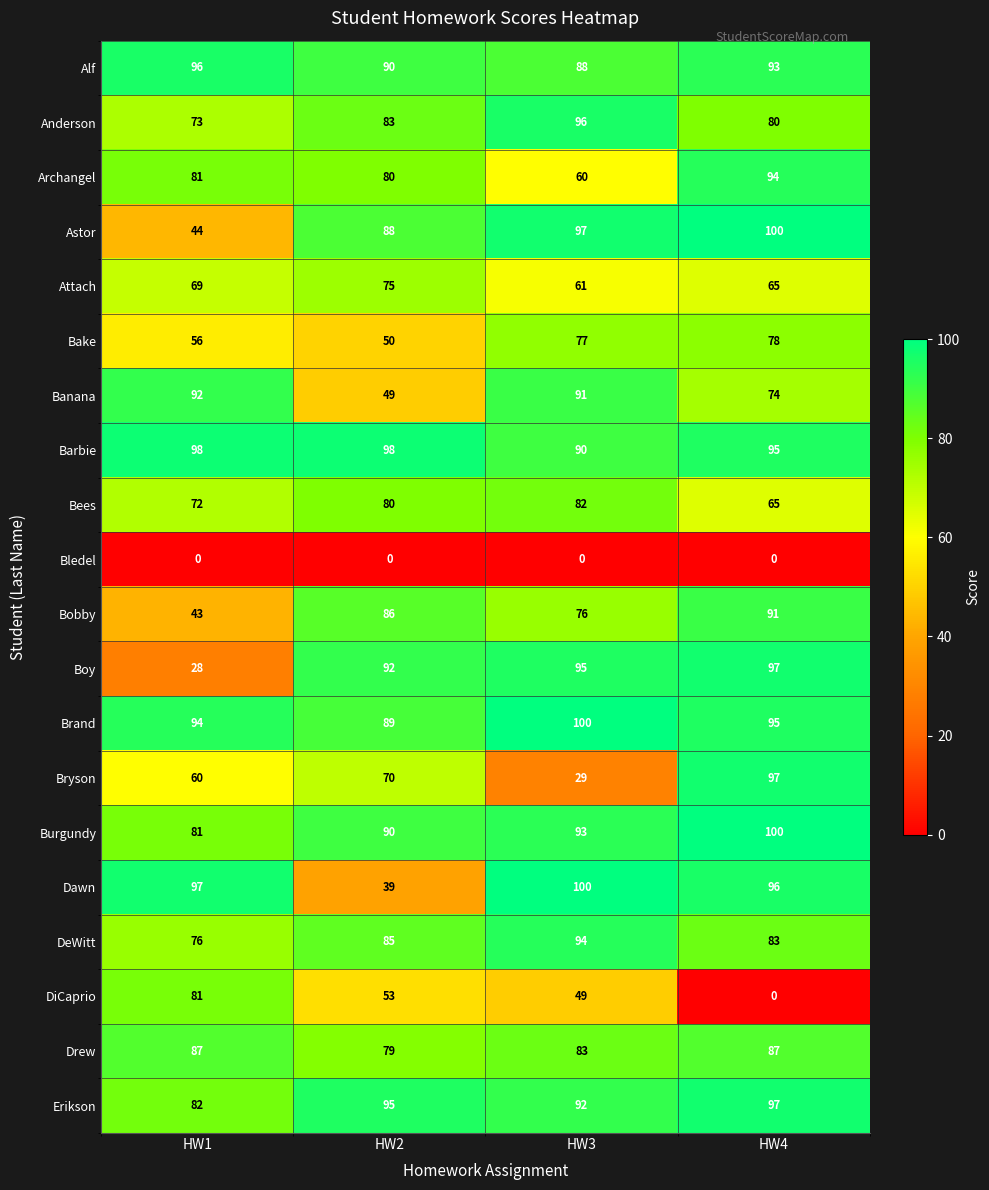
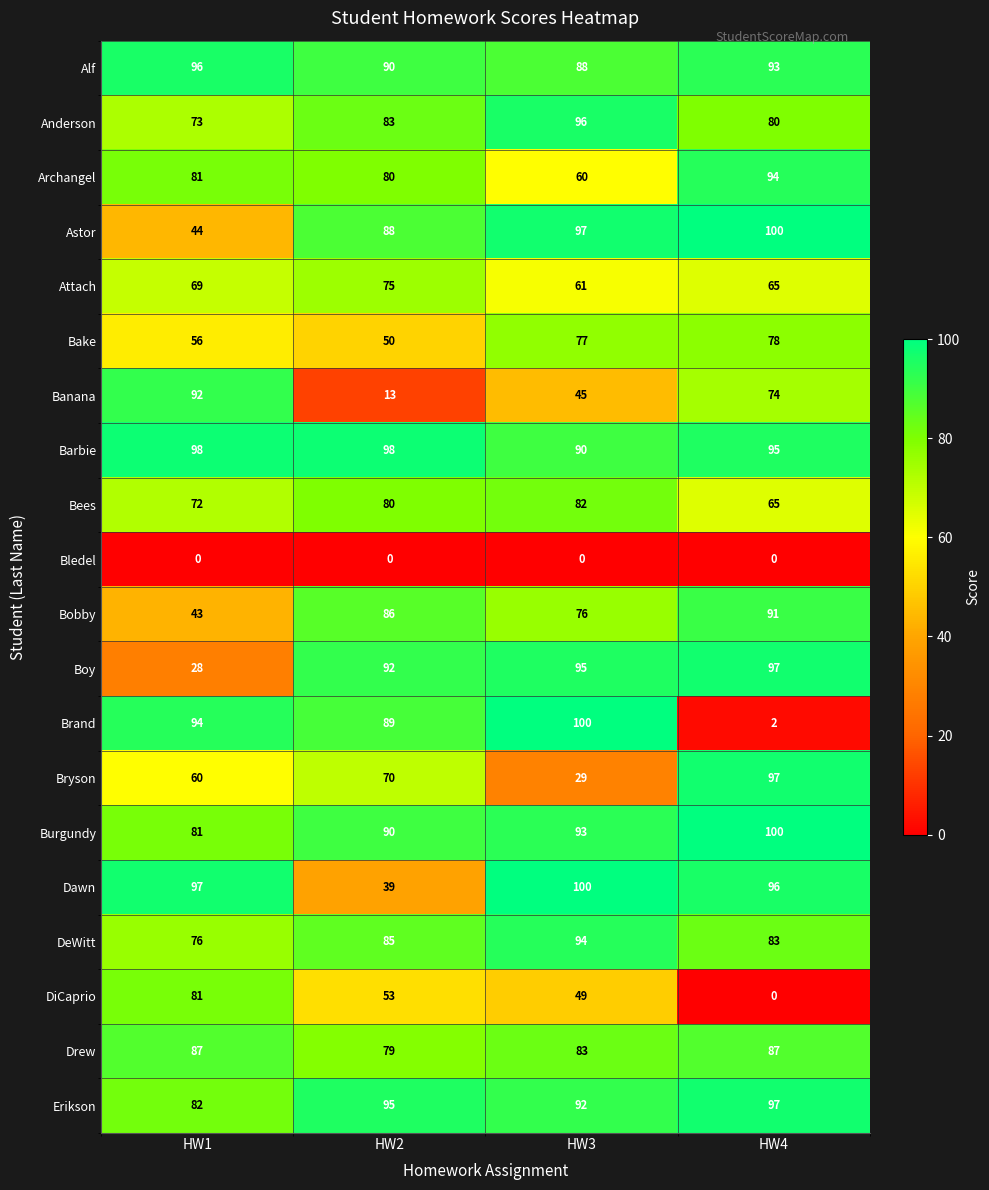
Banana, HW2: 49 -> 13
Banana, HW3: 91 -> 45
Brand, HW4: 95 -> 2
